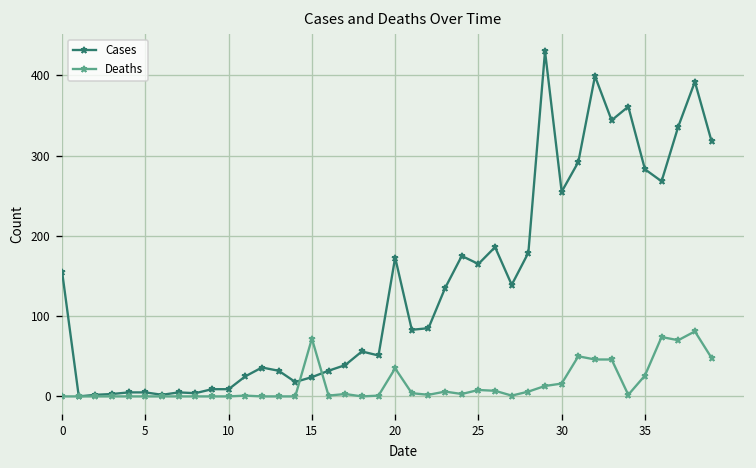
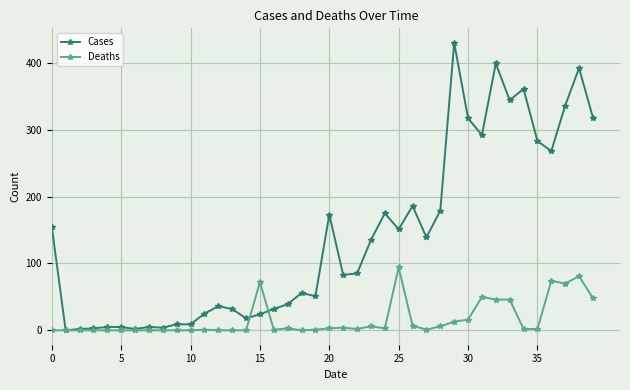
Deaths, 20: 40 -> 0
Cases, 25: 170 -> 150
Deaths, 25: 10 -> 90
Cases, 30: 260 -> 320
Deaths, 35: 30 -> 0
